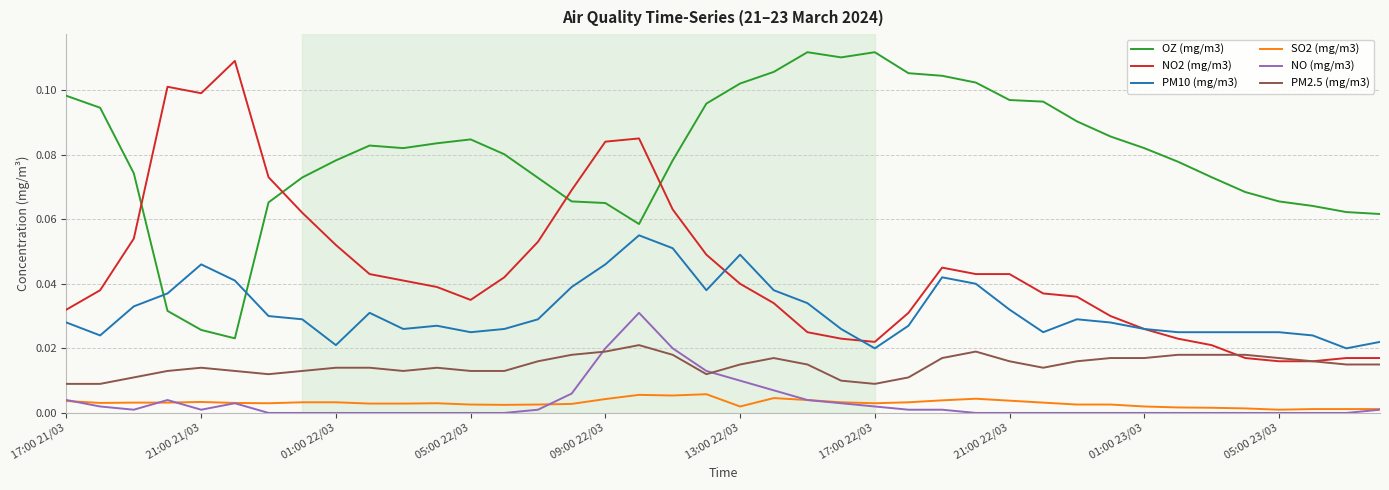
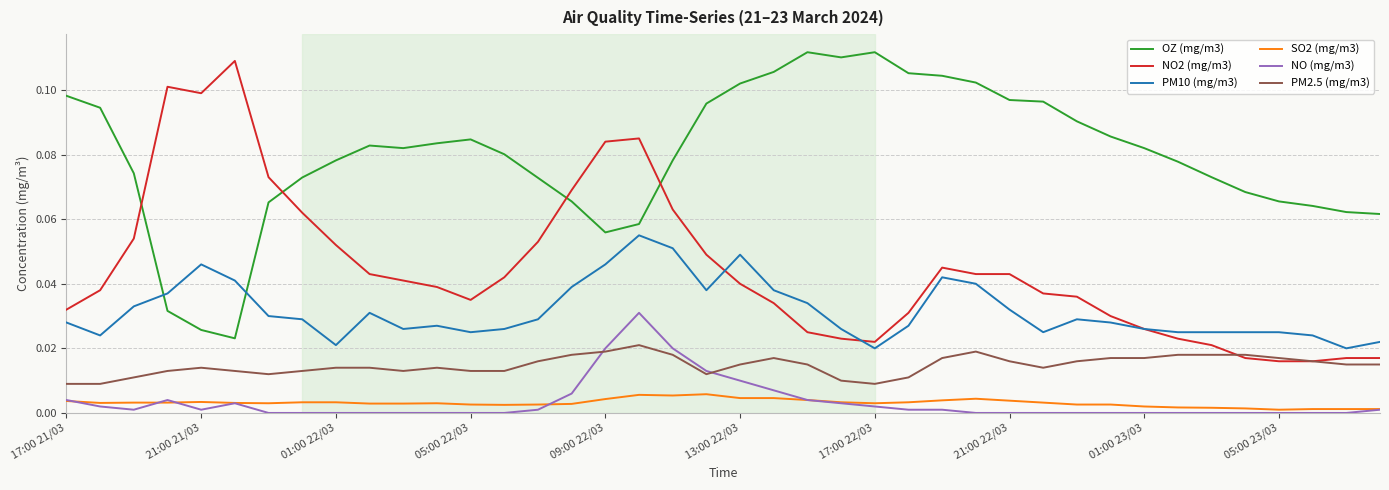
OZ (mg/m3), 09:00 22/03: 0.065 -> 0.056
SO2 (mg/m3), 13:00 22/03: 0.002 -> 0.005
